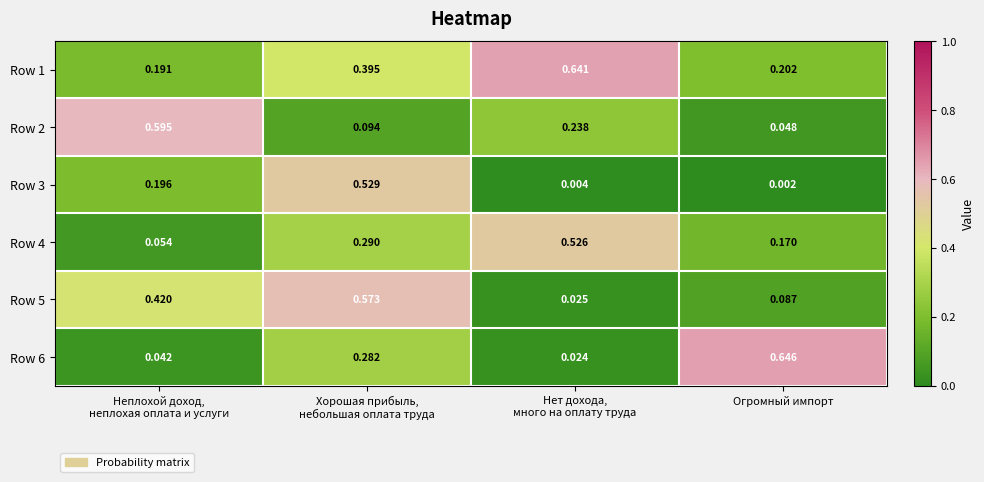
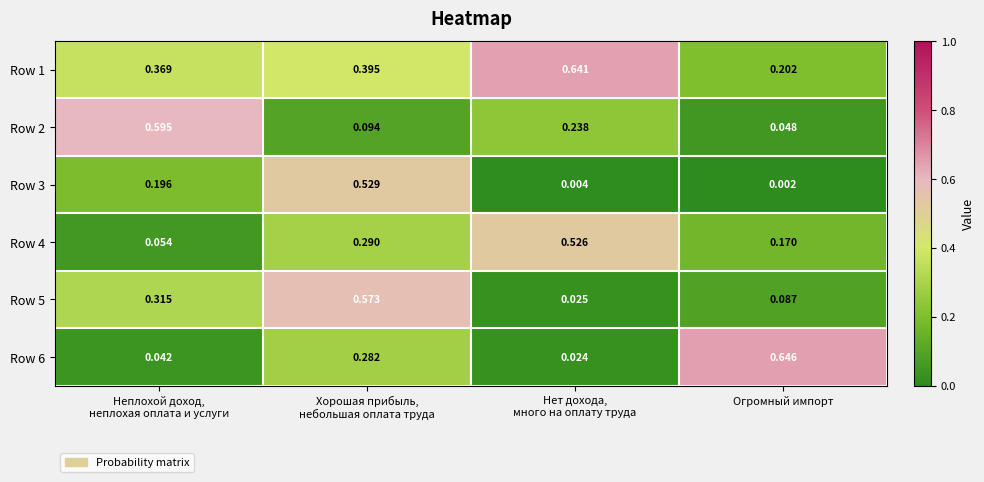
Row 1, Неплохой доход, неплохая оплата и услуги: 0.191 -> 0.369
Row 5, Неплохой доход, неплохая оплата и услуги: 0.420 -> 0.315
